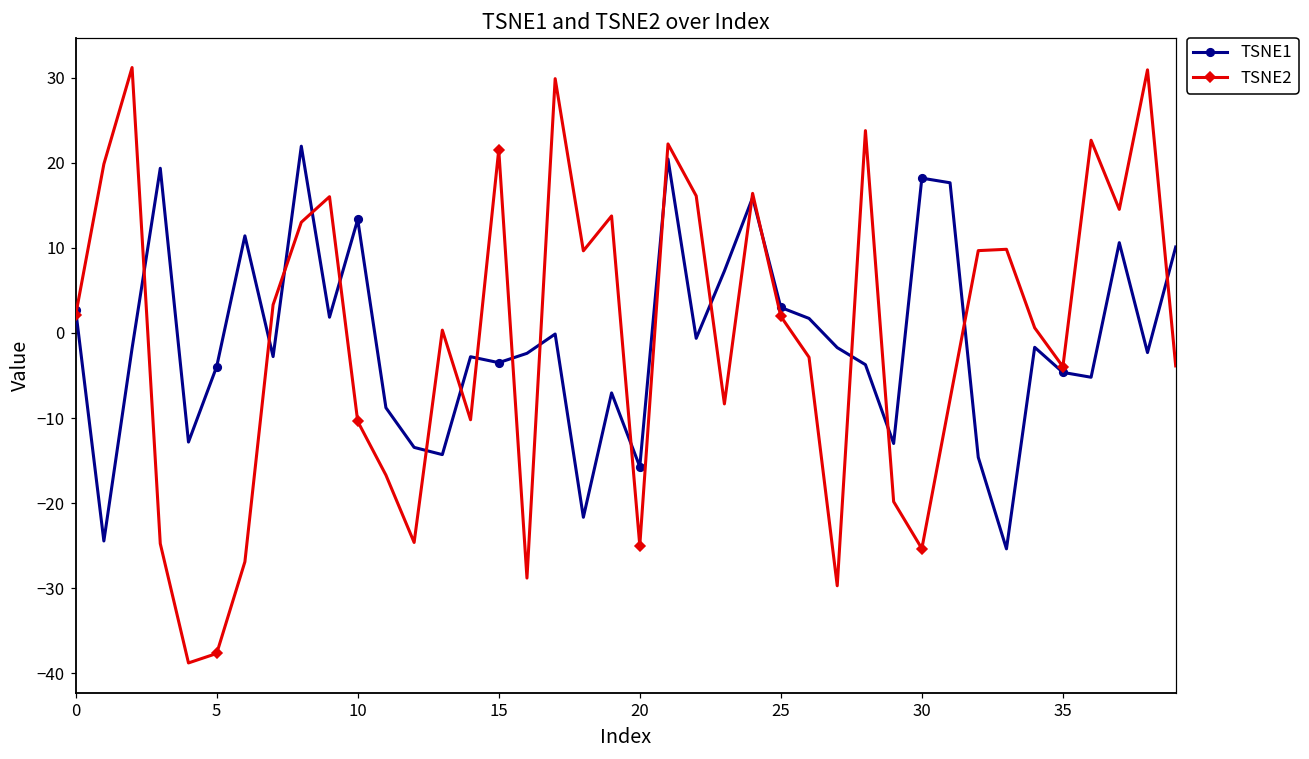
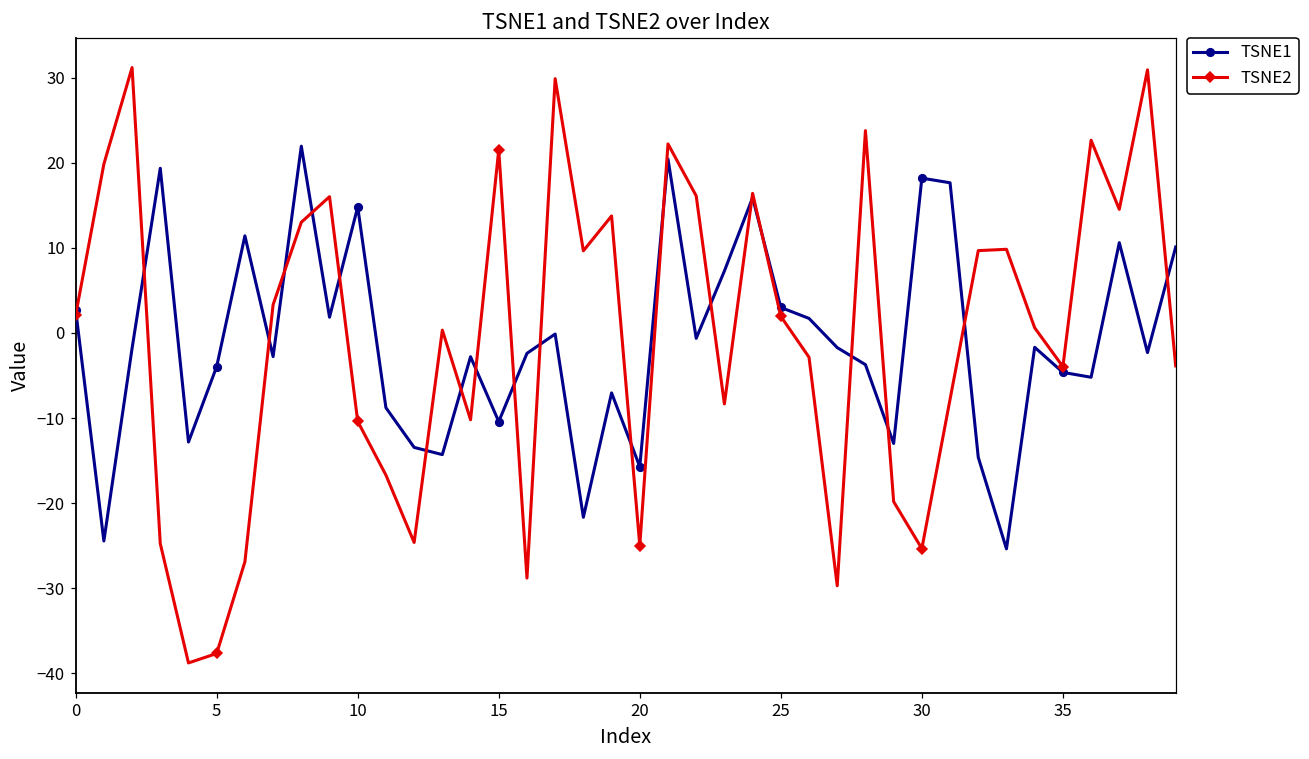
TSNE1, 10: 13 -> 15
TSNE1, 15: -3 -> -10
